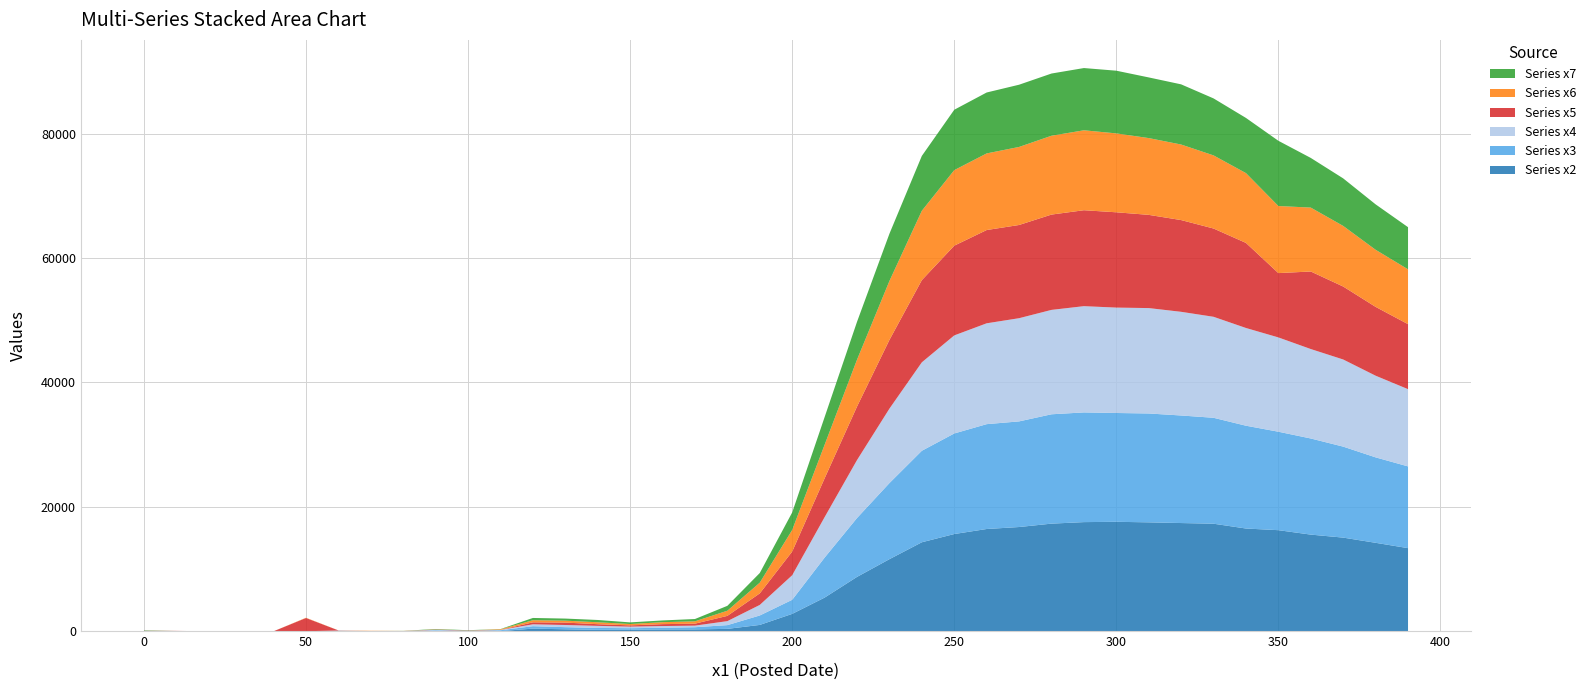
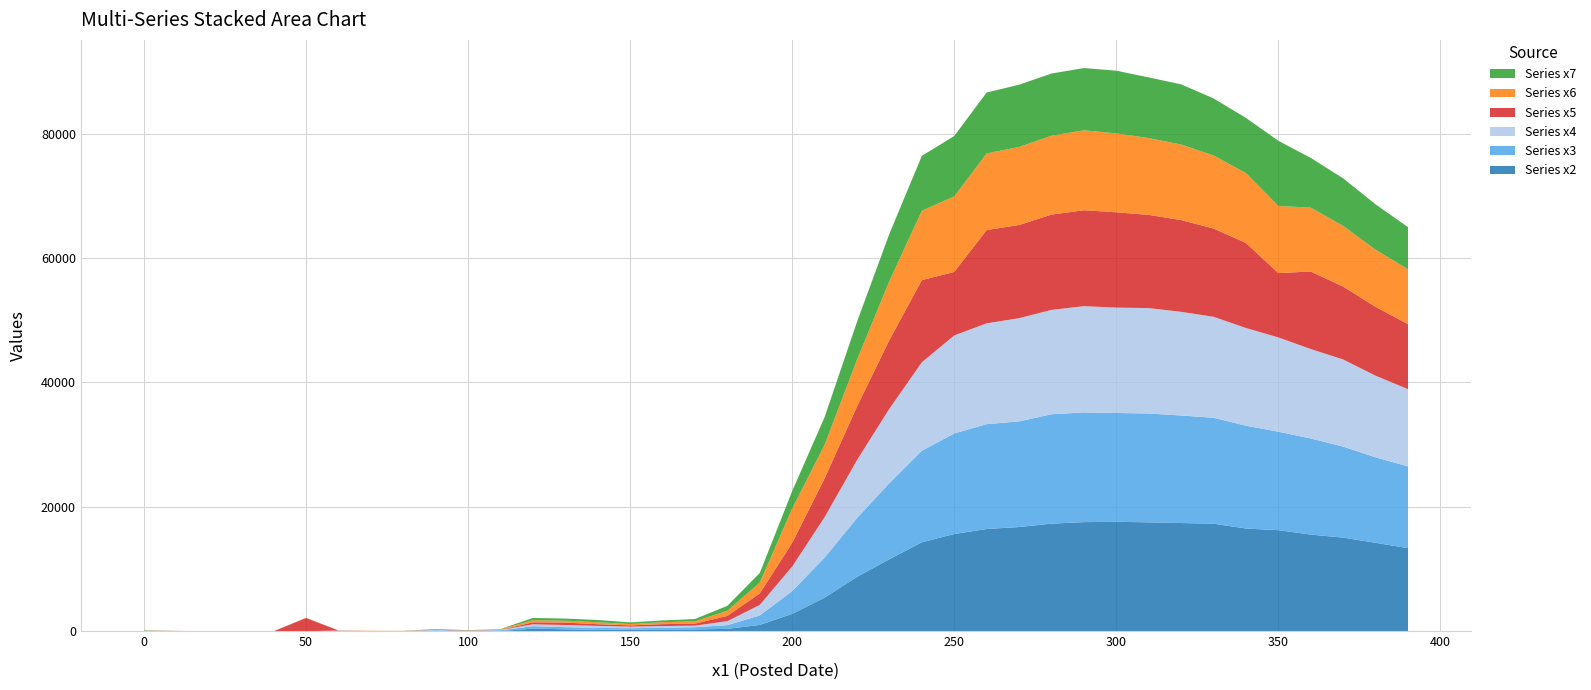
Series x3, 200: 2000 -> 4000
Series x6, 200: 3000 -> 5000
Series x5, 250: 14000 -> 10000
